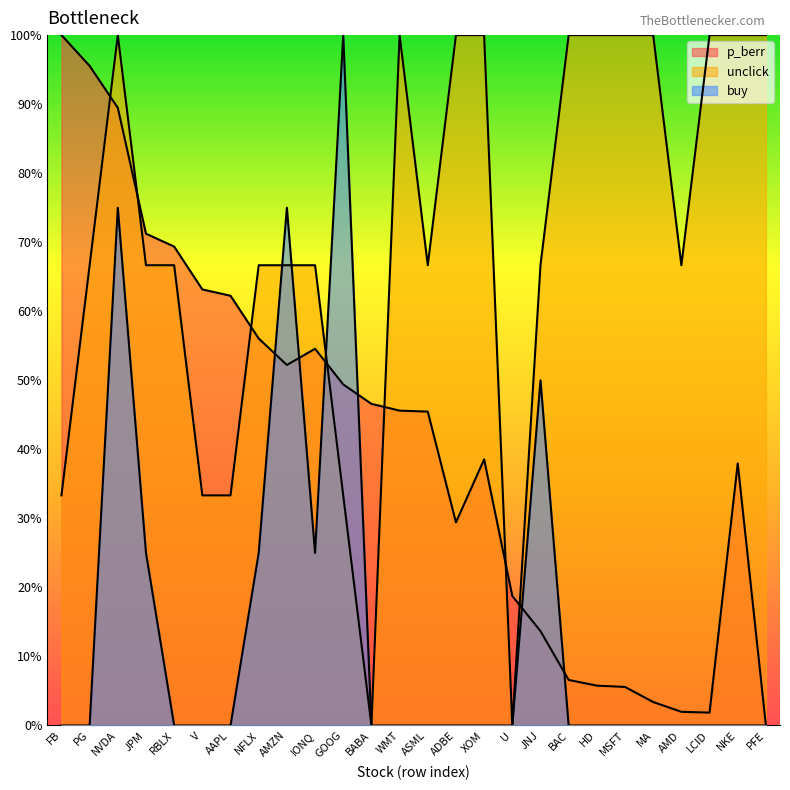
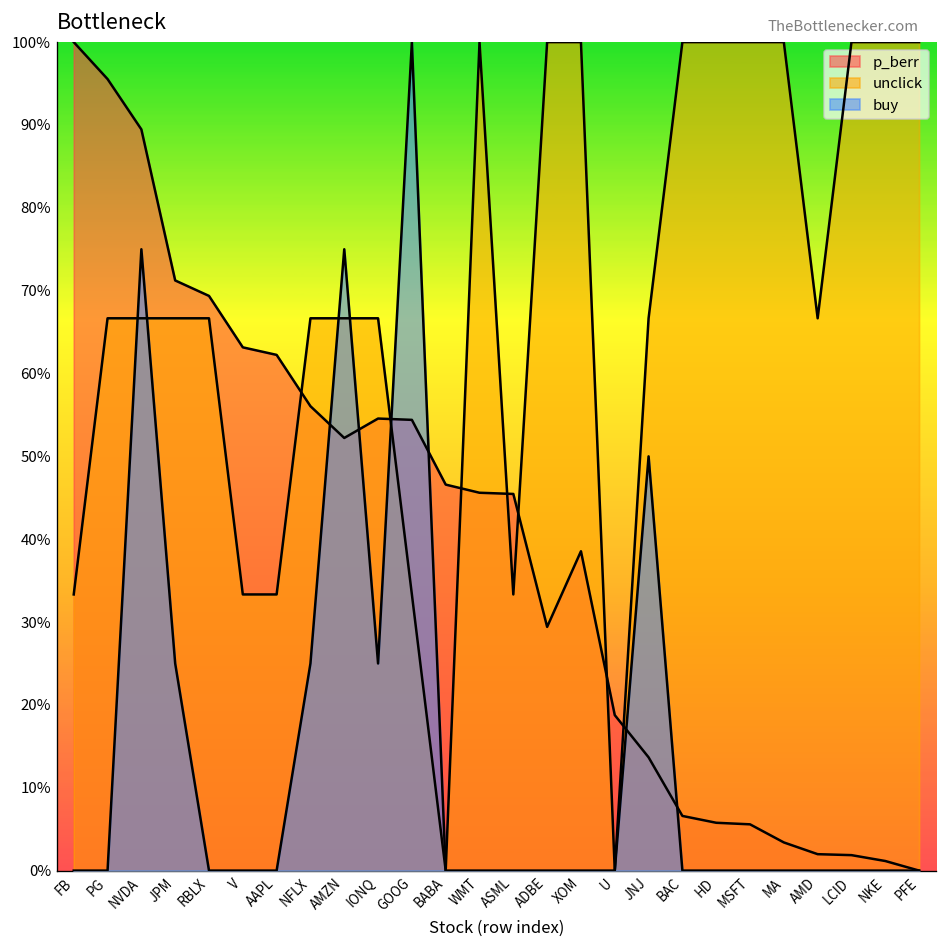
unclick, NVDA: 100% -> 67%
p_berr, GOOG: 49% -> 54%
unclick, ASML: 67% -> 33%
p_berr, NKE: 38% -> 1%
